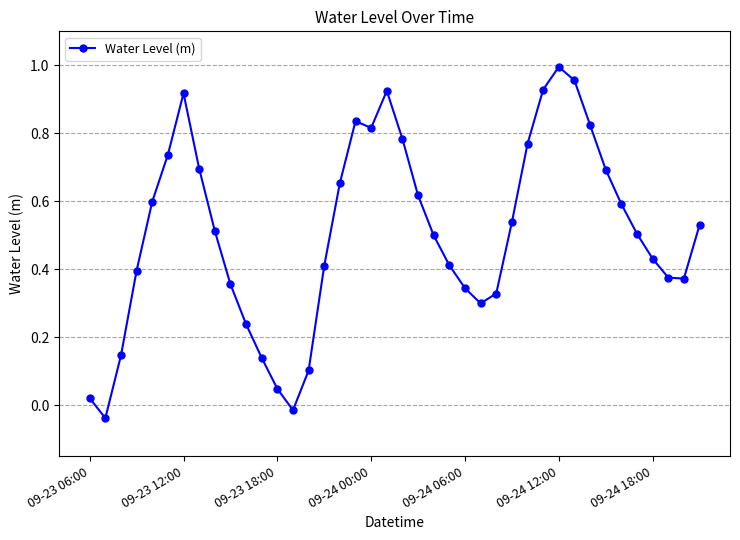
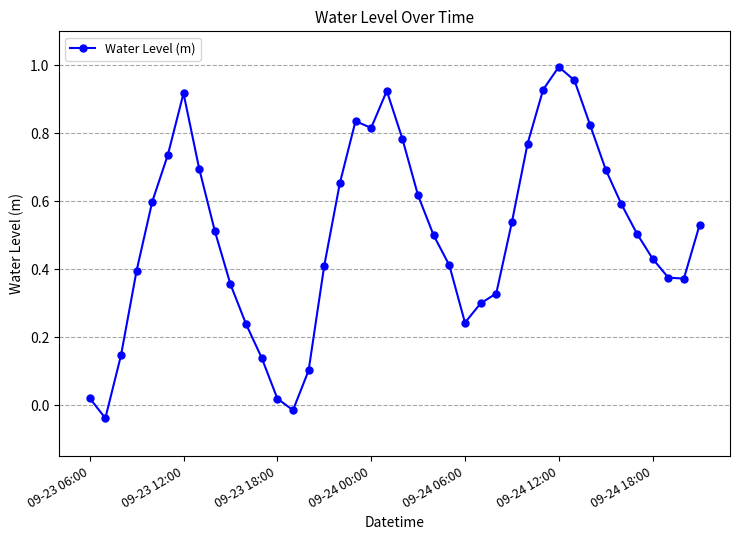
09-23 18:00: 0.05 -> 0.02
09-24 06:00: 0.34 -> 0.24
